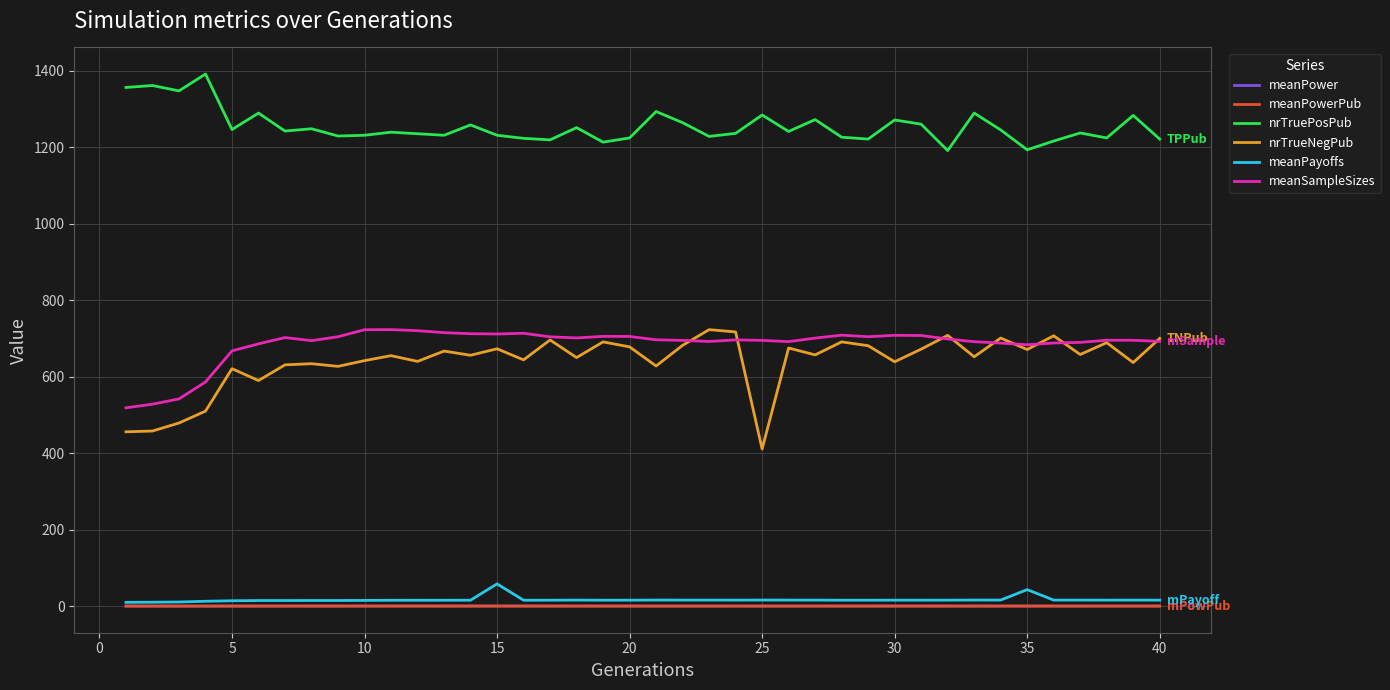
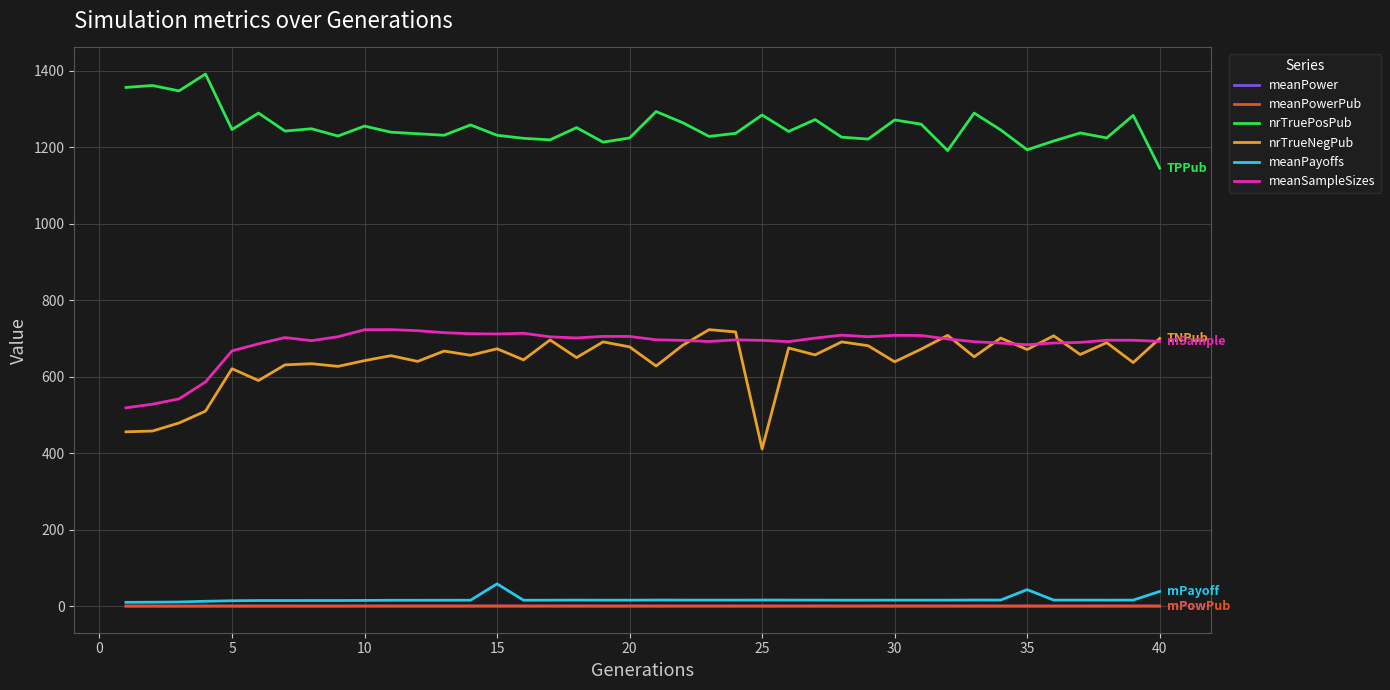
nrTruePosPub, 10: 1230 -> 1260
nrTruePosPub, 40: 1220 -> 1150
meanPayoffs, 40: 20 -> 40
